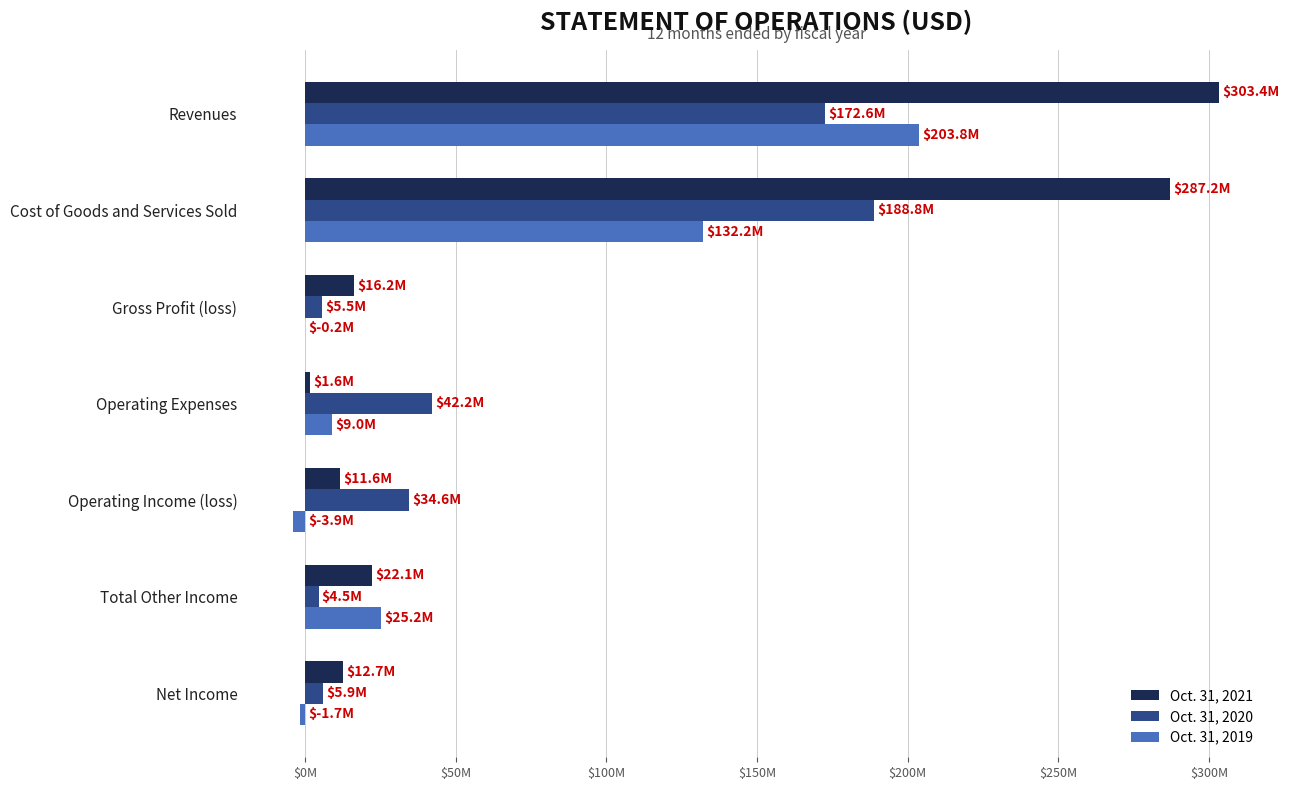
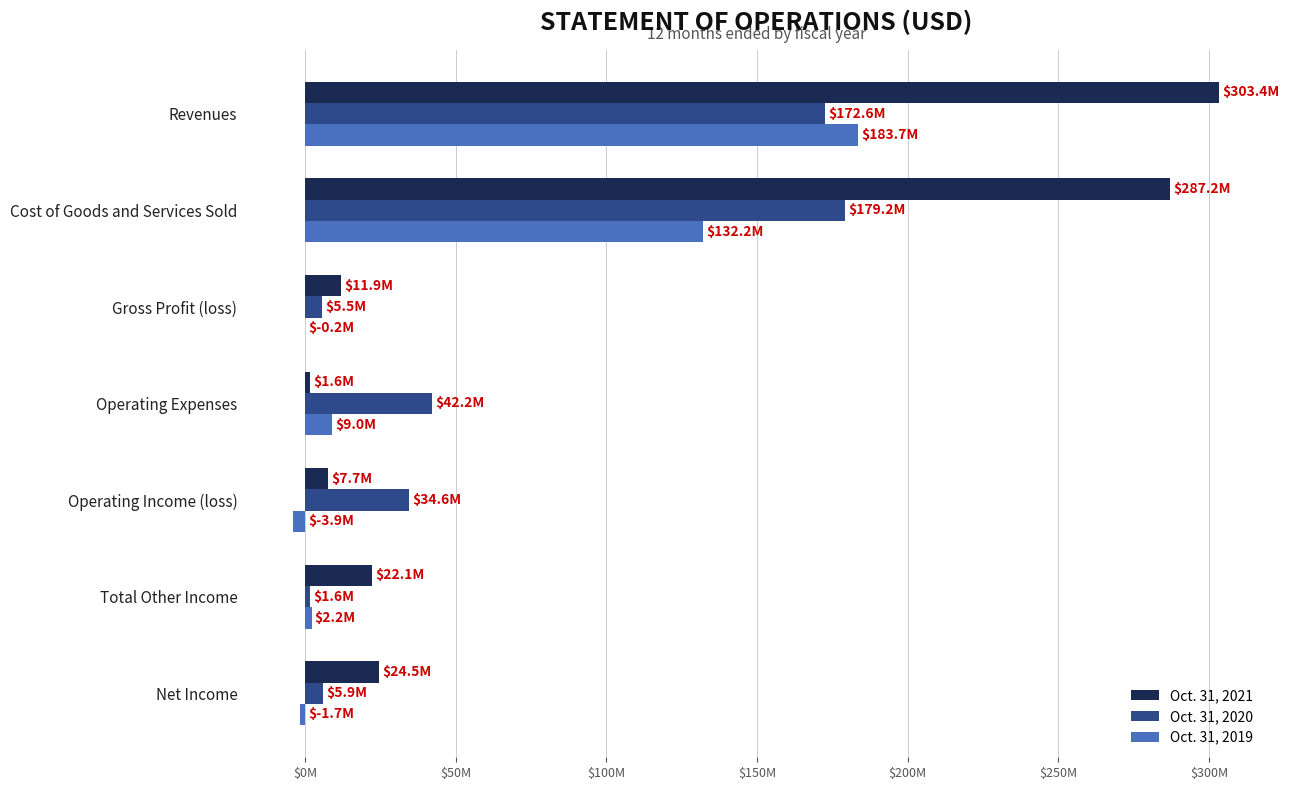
Oct. 31, 2019, Revenues: $203.8M -> $183.7M
Oct. 31, 2020, Cost of Goods and Services Sold: $188.8M -> $179.2M
Oct. 31, 2021, Gross Profit (loss): $16.2M -> $11.9M
Oct. 31, 2021, Operating Income (loss): $11.6M -> $7.7M
Oct. 31, 2020, Total Other Income: $4.5M -> $1.6M
Oct. 31, 2019, Total Other Income: $25.2M -> $2.2M
Oct. 31, 2021, Net Income: $12.7M -> $24.5M
